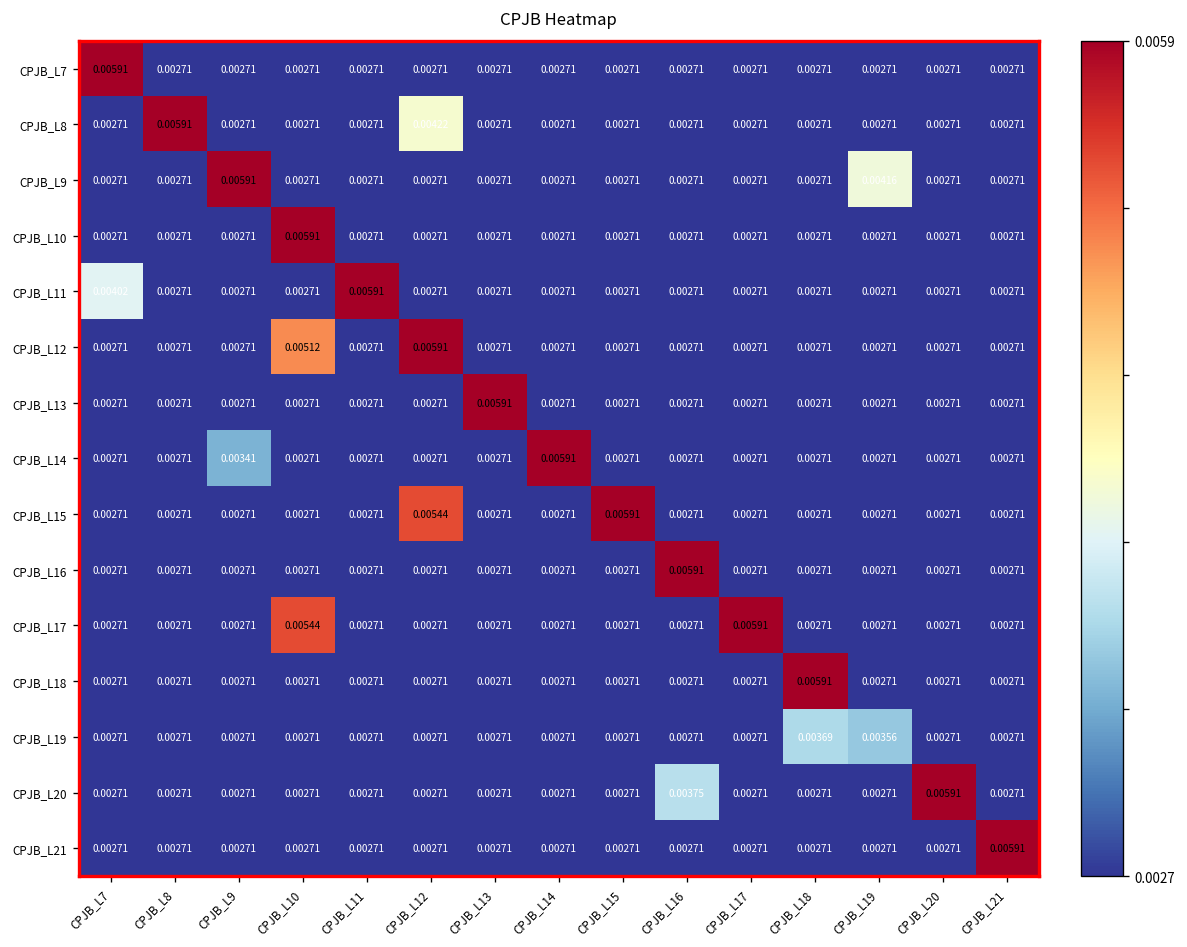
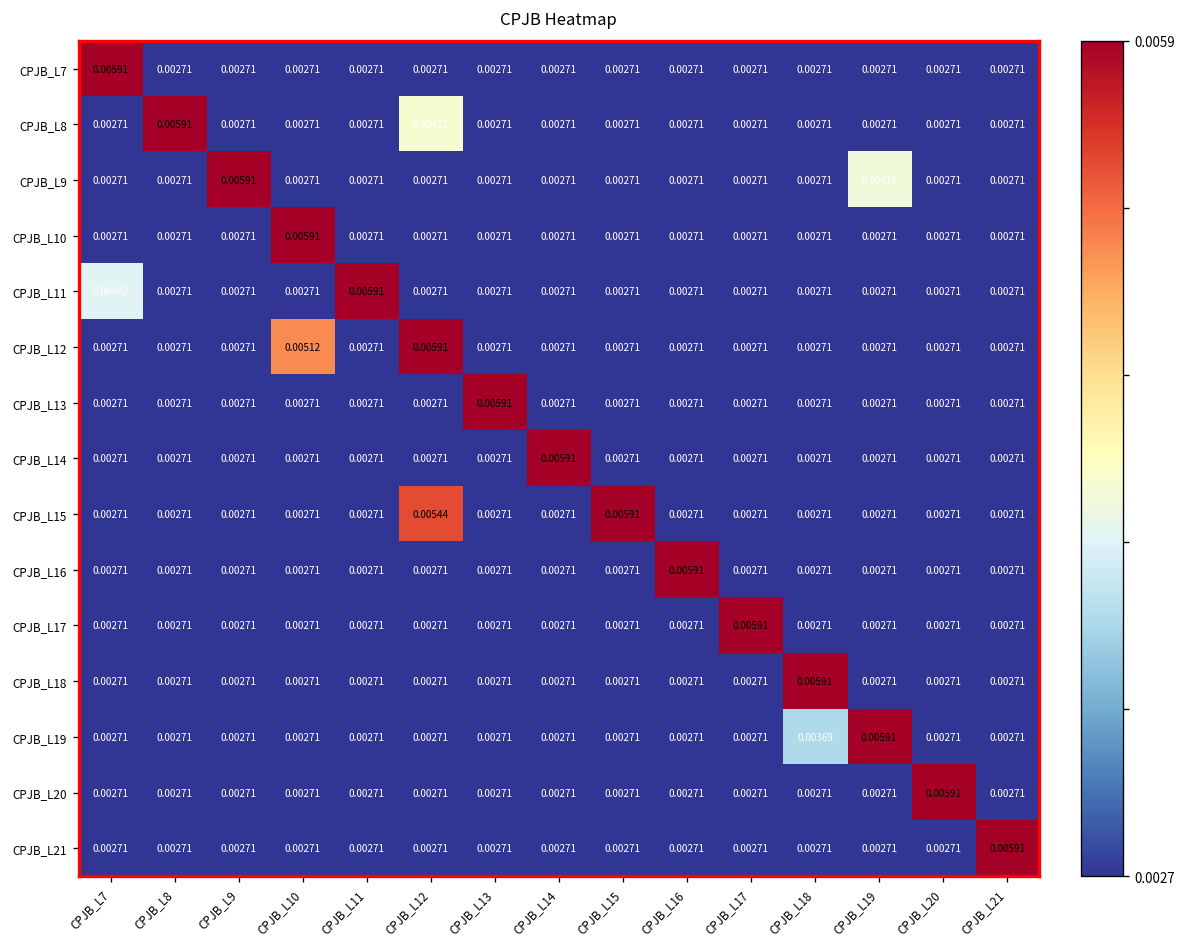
CPJB_L14, CPJB_L9: 0.00341 -> 0.00271
CPJB_L17, CPJB_L10: 0.00544 -> 0.00271
CPJB_L19, CPJB_L19: 0.00356 -> 0.00591
CPJB_L20, CPJB_L16: 0.00375 -> 0.00271
